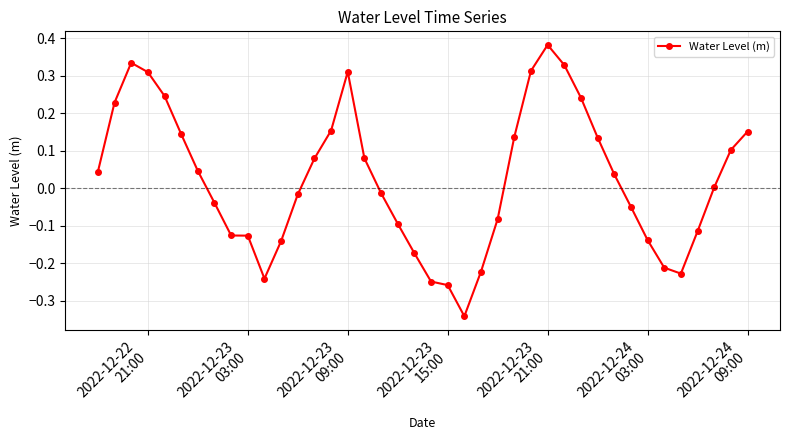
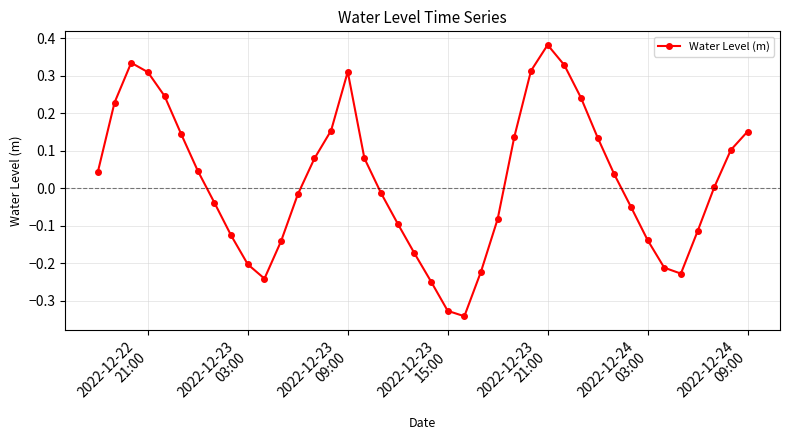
2022-12-23 03:00: -0.13 -> -0.20
2022-12-23 15:00: -0.26 -> -0.33
